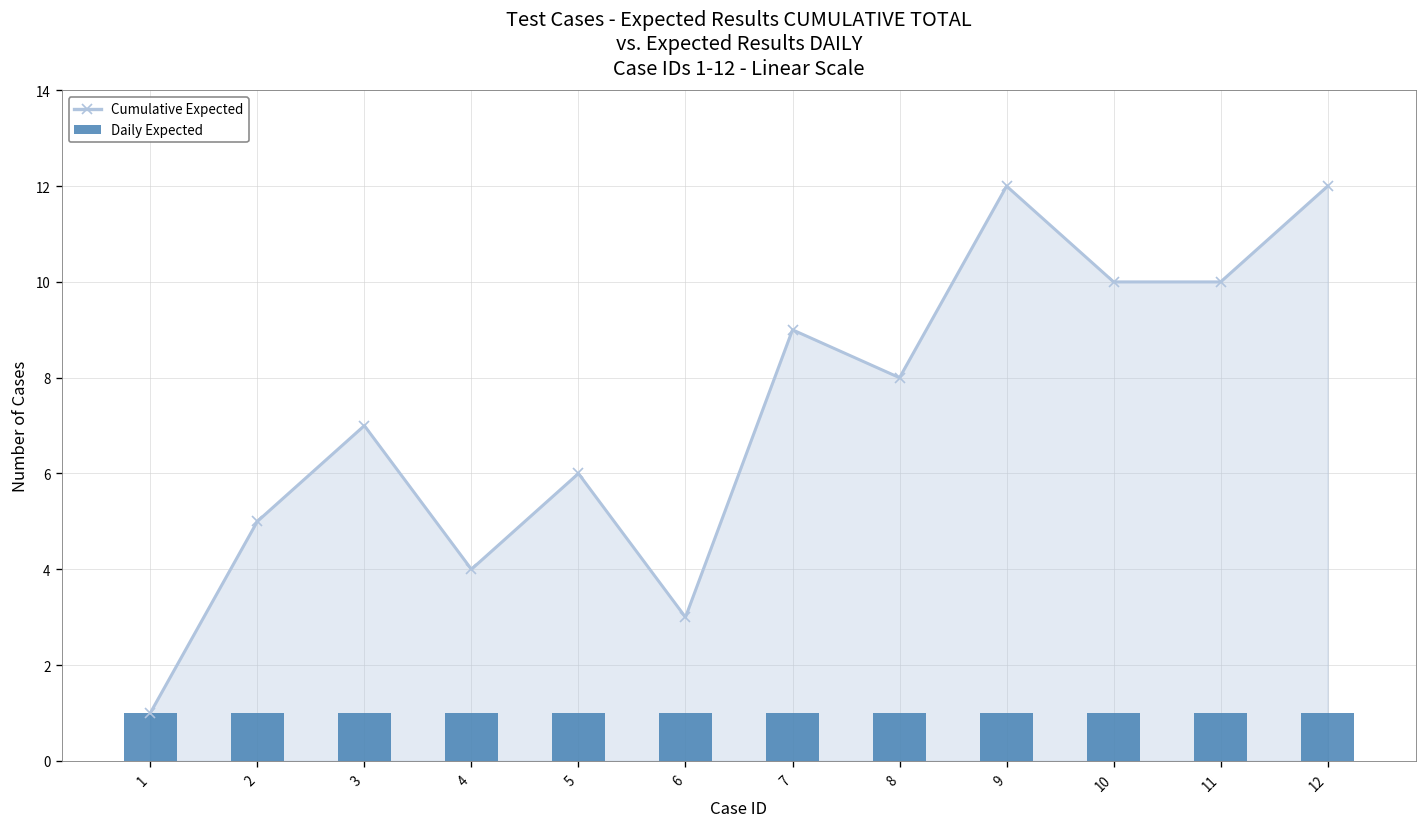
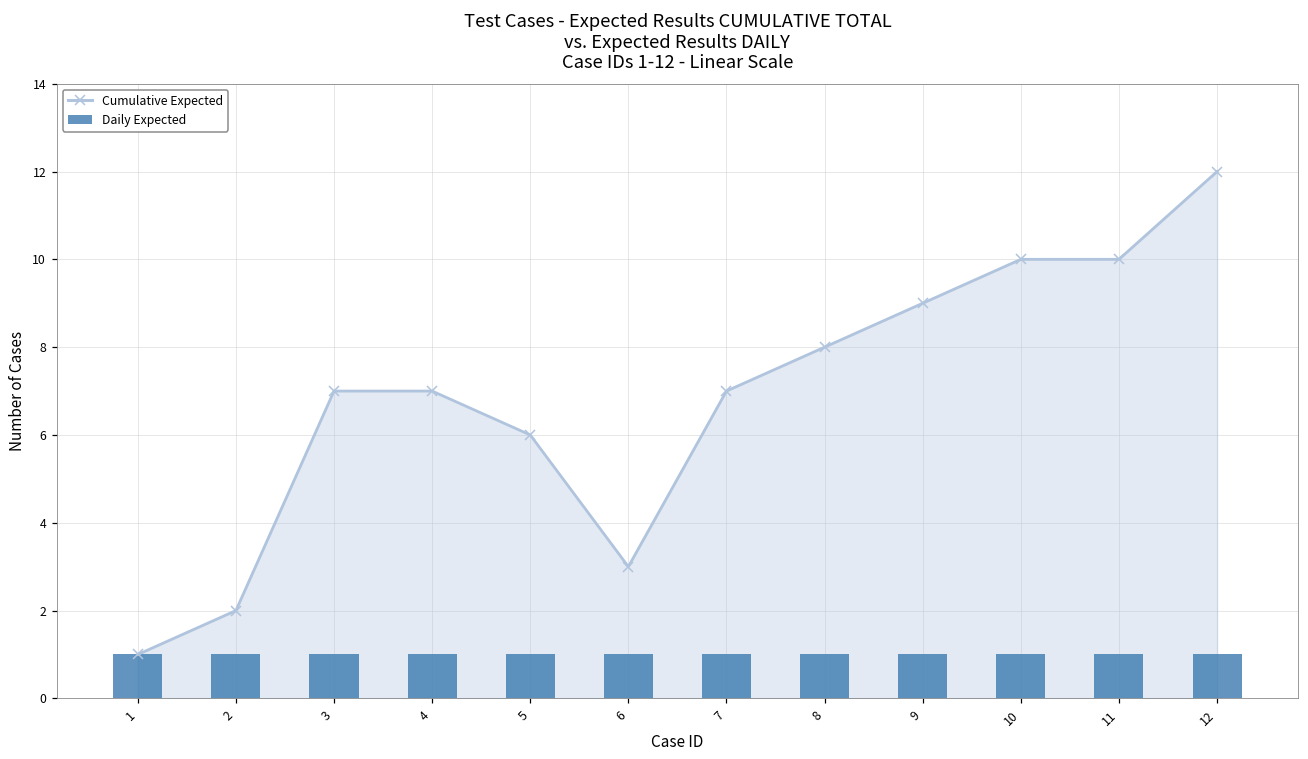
Cumulative Expected, 2: 5 -> 2
Cumulative Expected, 4: 4 -> 7
Cumulative Expected, 7: 9 -> 7
Cumulative Expected, 9: 12 -> 9
